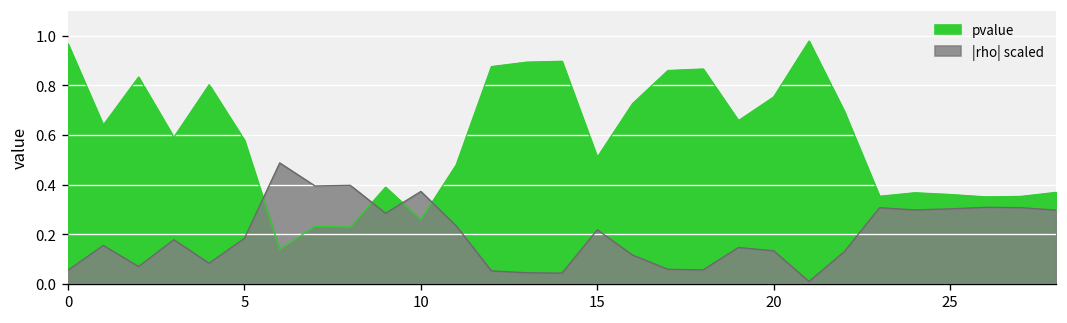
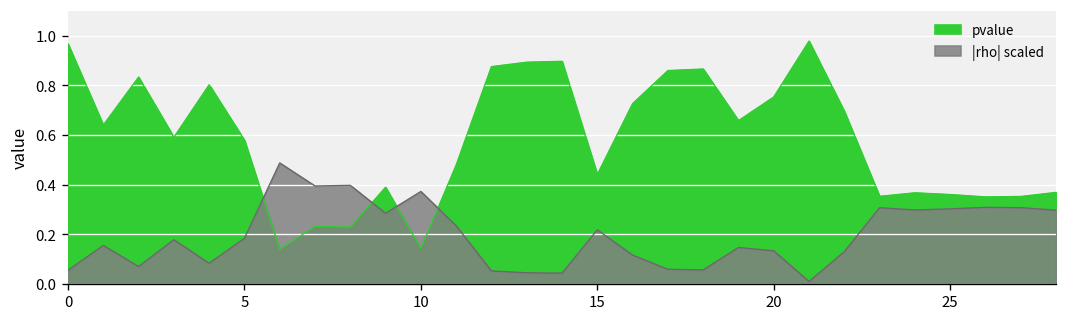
pvalue, 10: 0.26 -> 0.14
pvalue, 15: 0.51 -> 0.44
